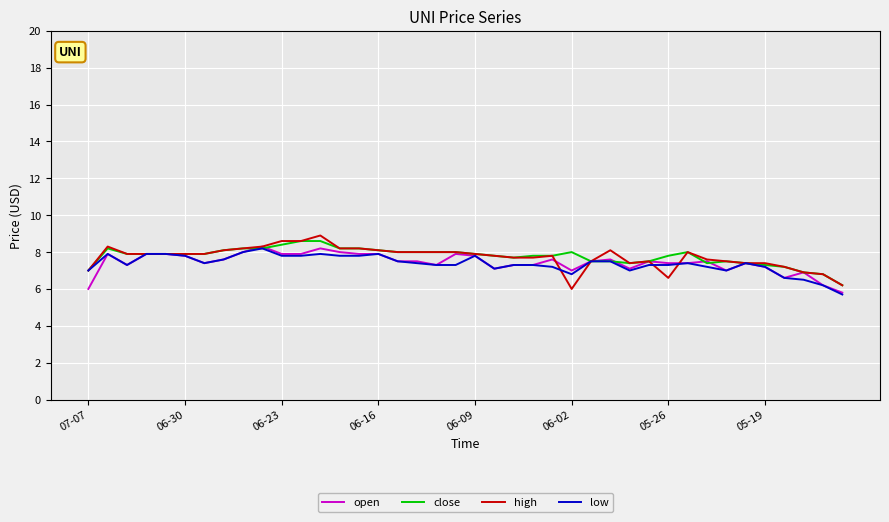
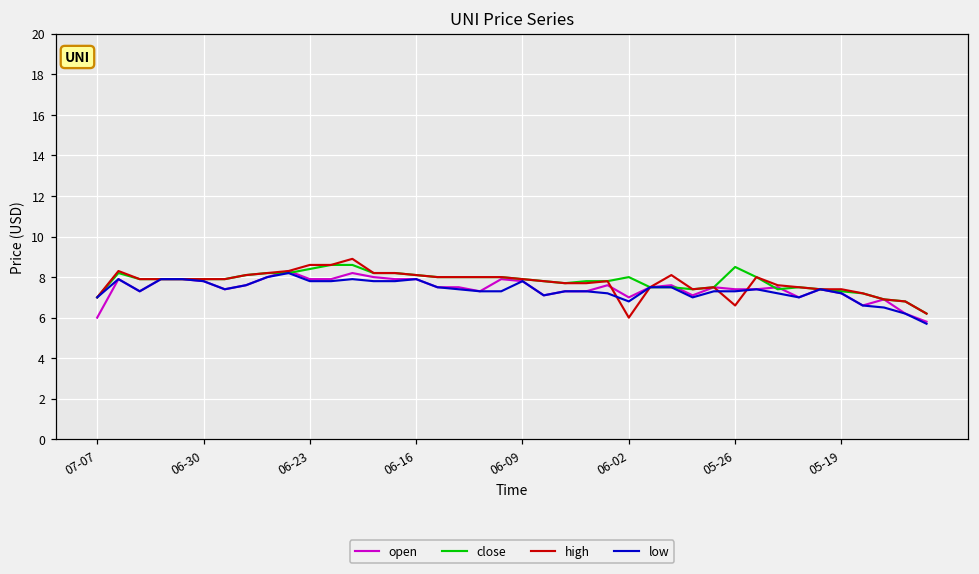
close, 05-26: 7.8 -> 8.5
